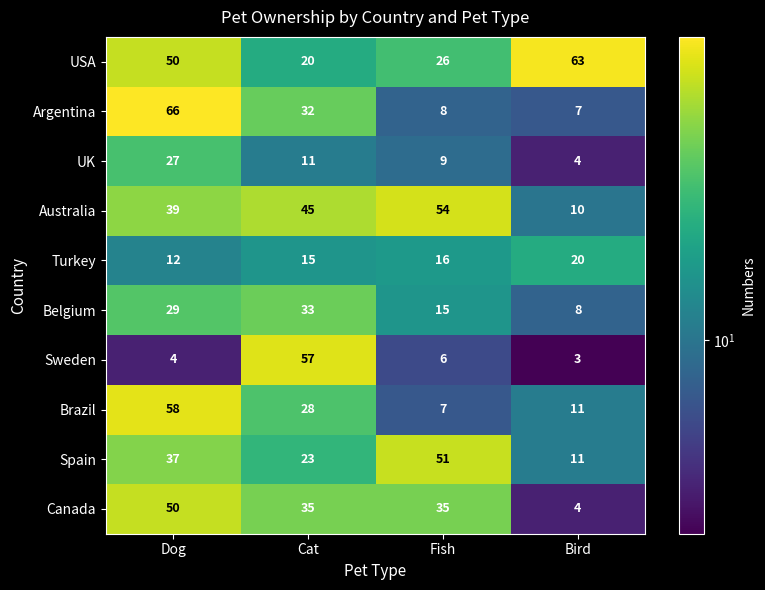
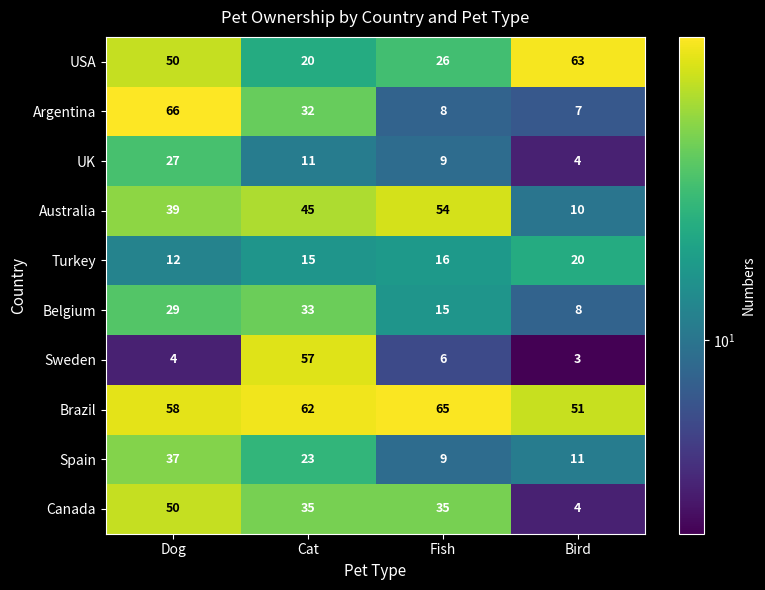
Brazil, Cat: 28 -> 62
Brazil, Fish: 7 -> 65
Brazil, Bird: 11 -> 51
Spain, Fish: 51 -> 9
